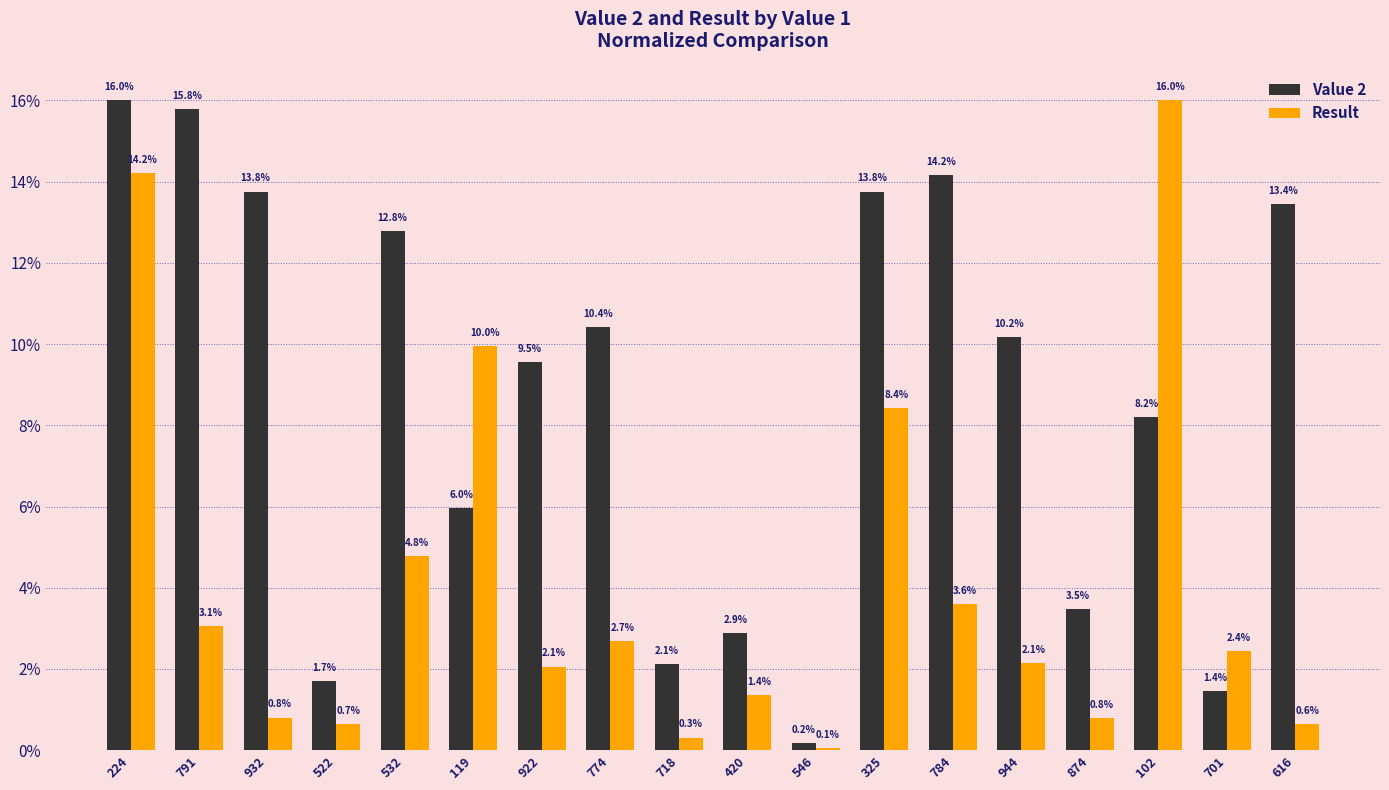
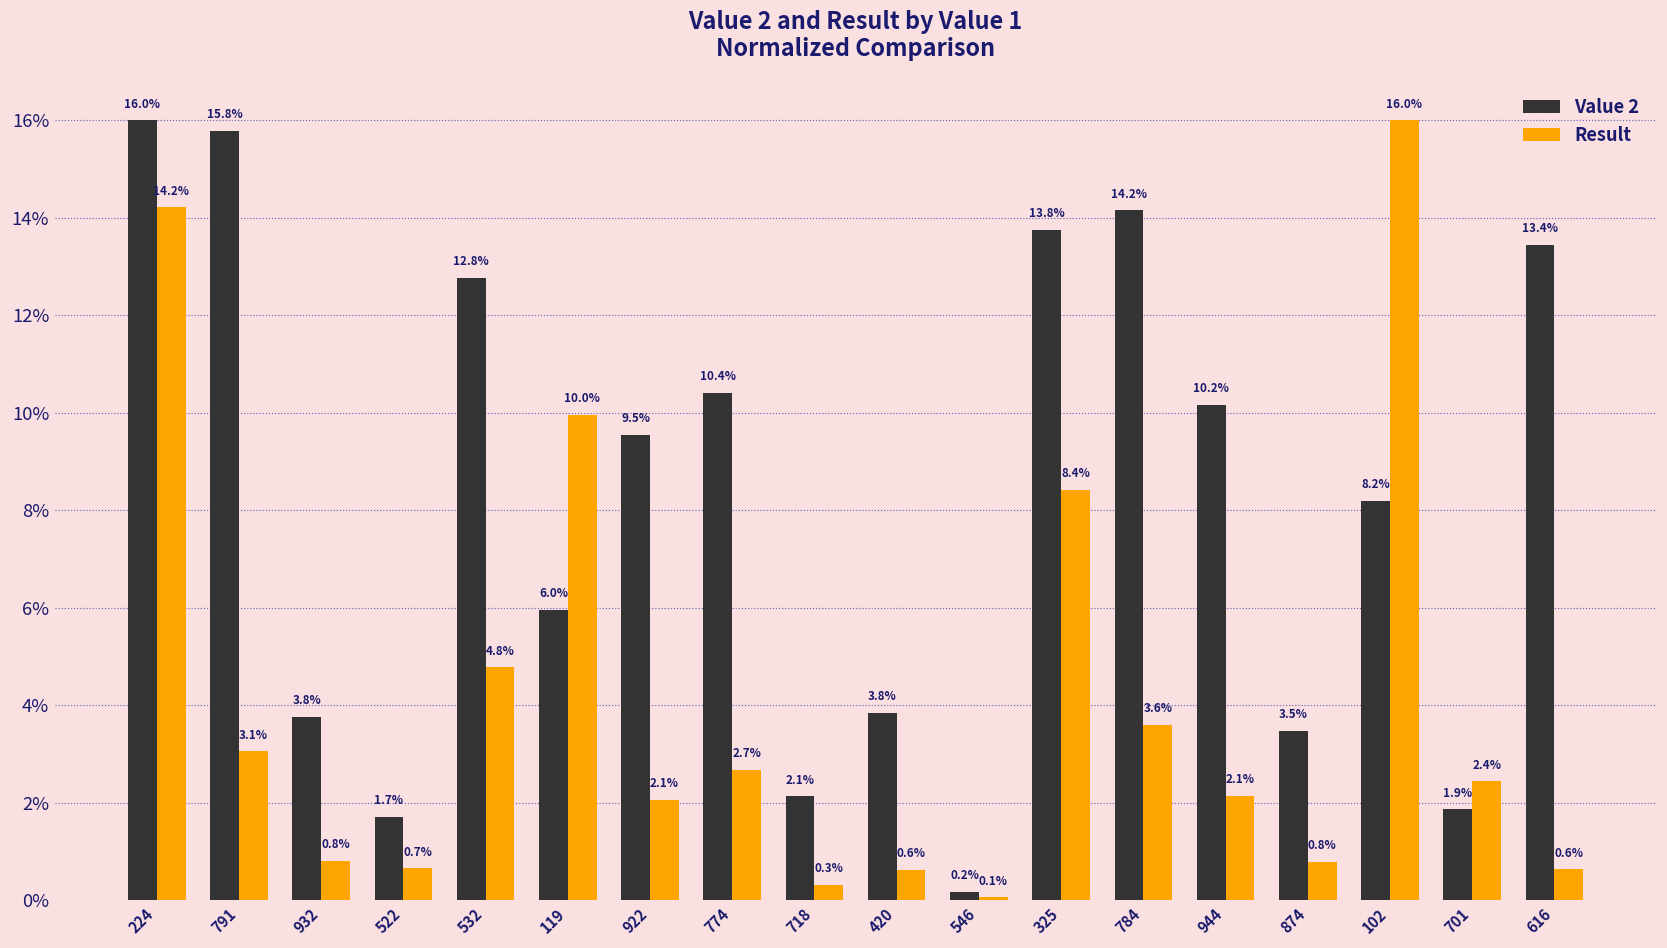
Value 2, 932: 13.8% -> 3.8%
Value 2, 420: 2.9% -> 3.8%
Result, 420: 1.4% -> 0.6%
Value 2, 701: 1.4% -> 1.9%
